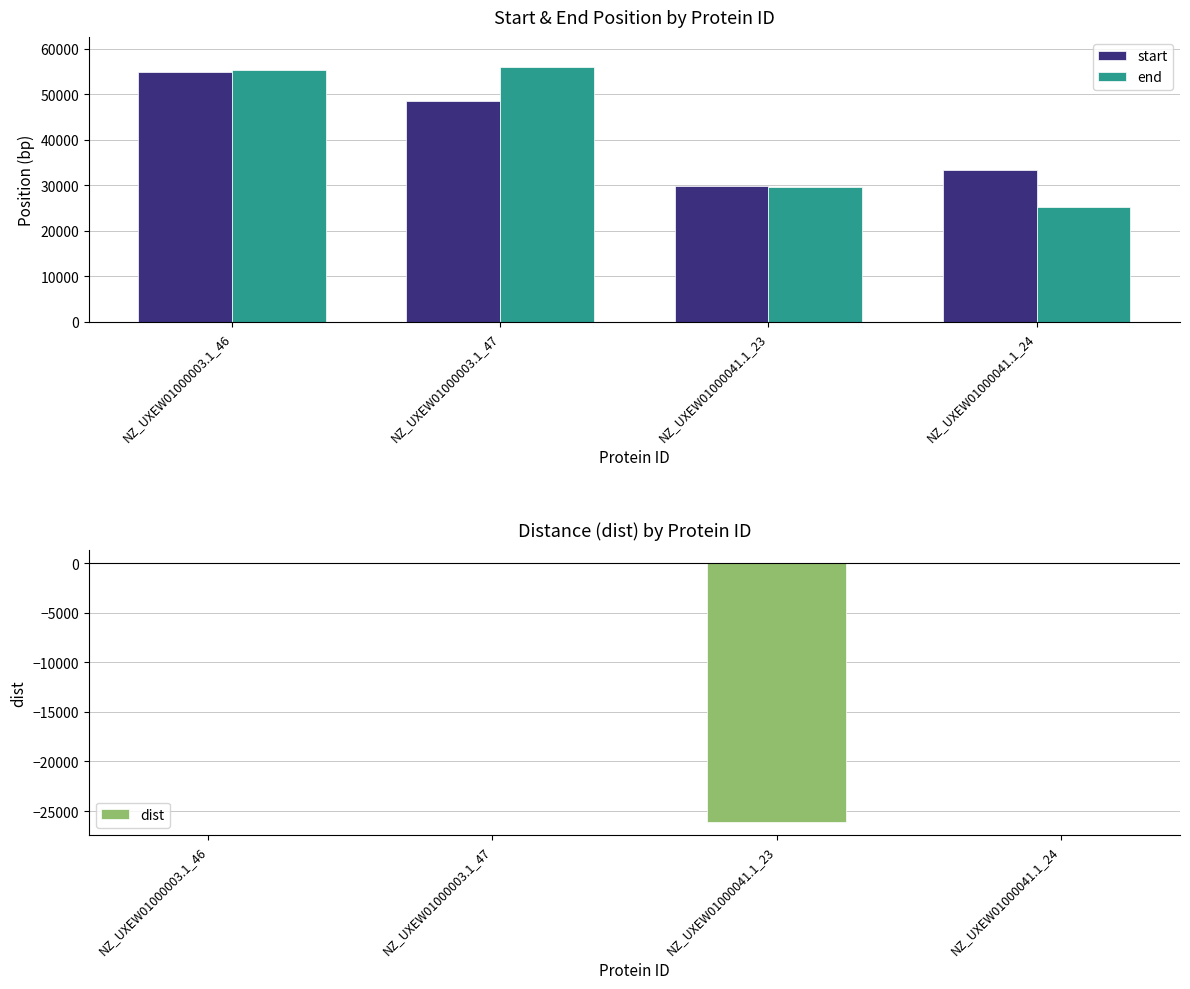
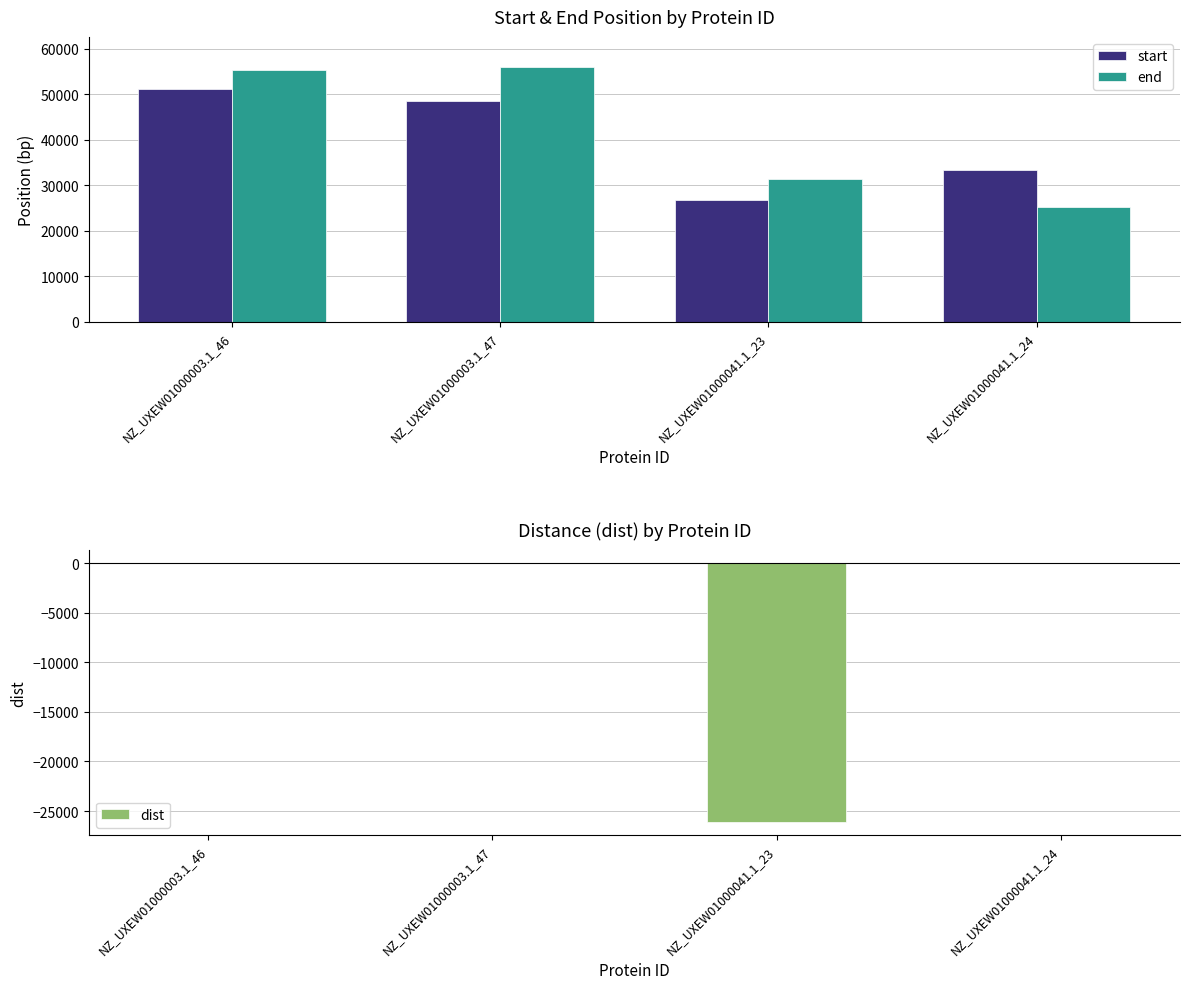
Start & End Position by Protein ID, start, NZ_UXEW01000003.1_46: 55000 -> 51000
Start & End Position by Protein ID, start, NZ_UXEW01000041.1_23: 30000 -> 27000
Start & End Position by Protein ID, end, NZ_UXEW01000041.1_23: 30000 -> 31000
